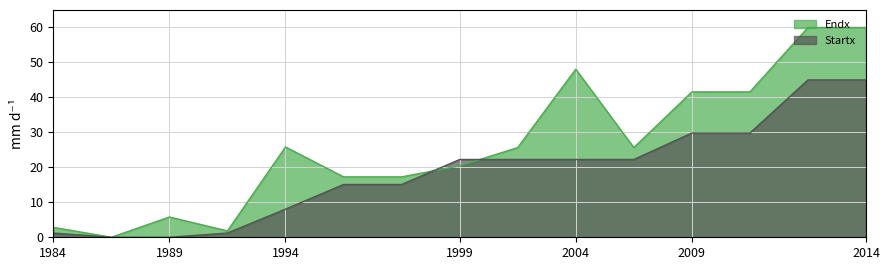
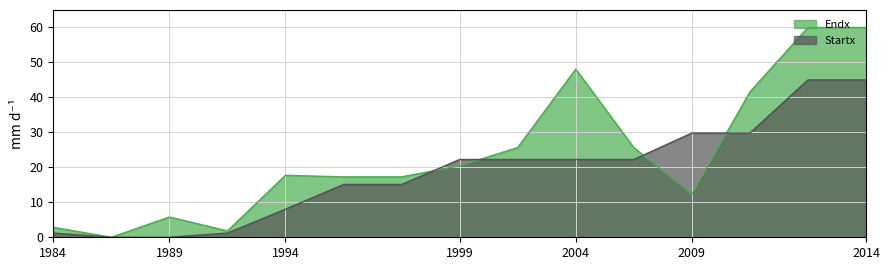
Endx, 1994: 26 -> 18
Endx, 2009: 42 -> 12
